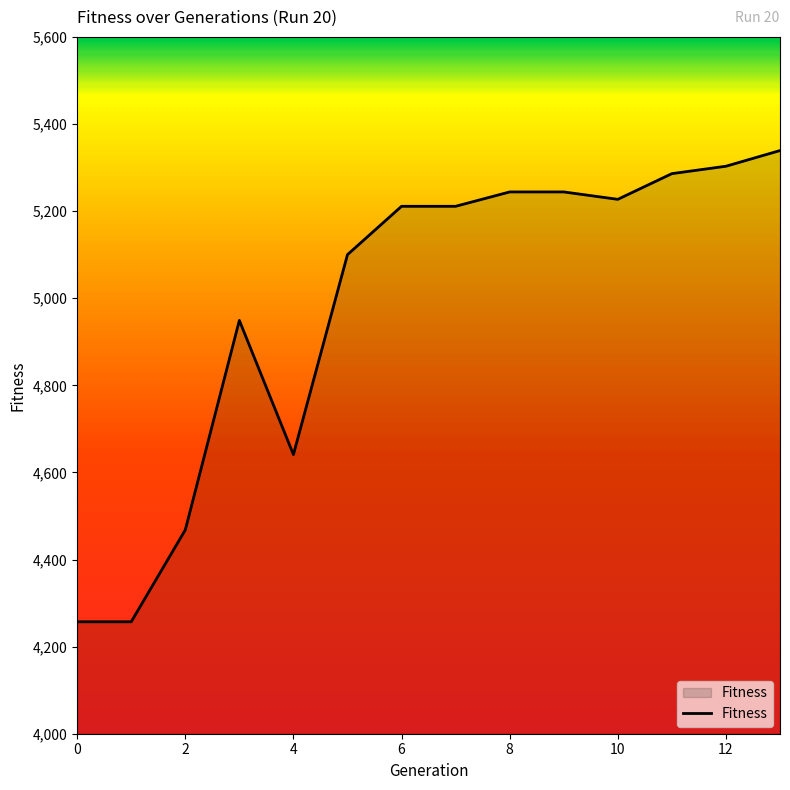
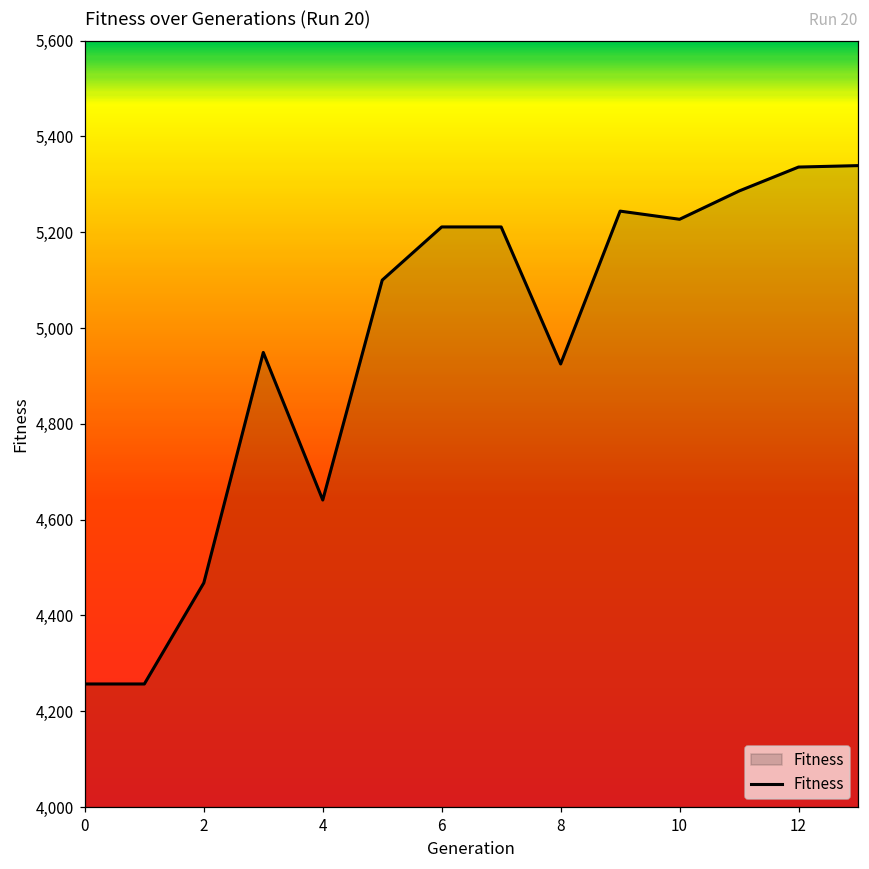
8: 5,240 -> 4,930
12: 5,300 -> 5,340
